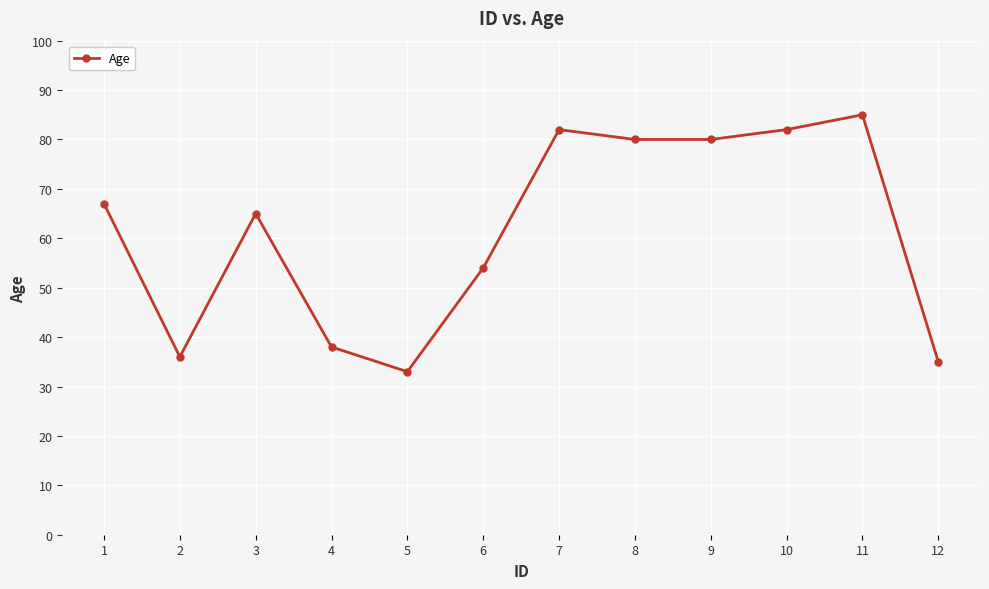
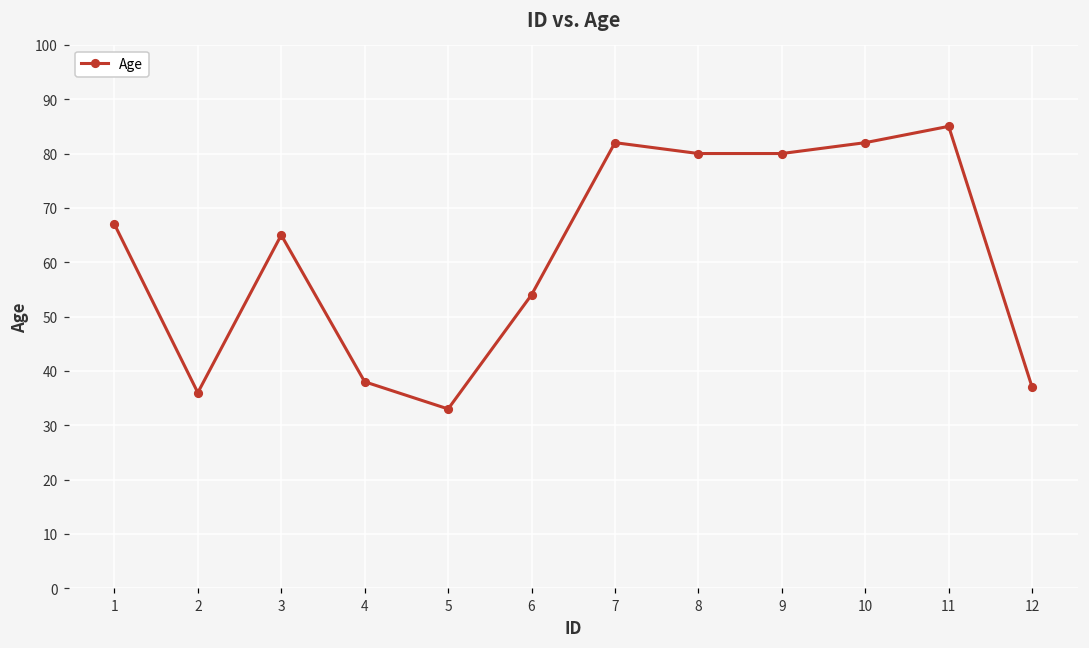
12: 35 -> 37
